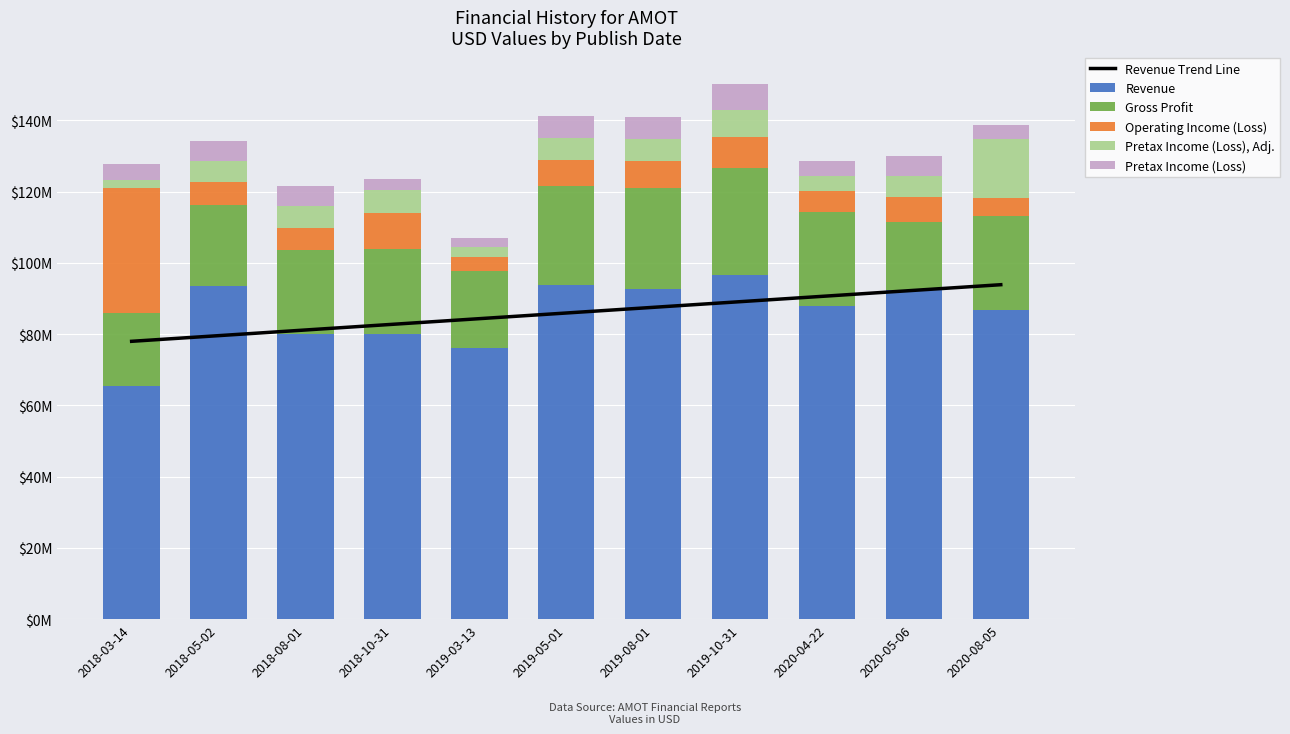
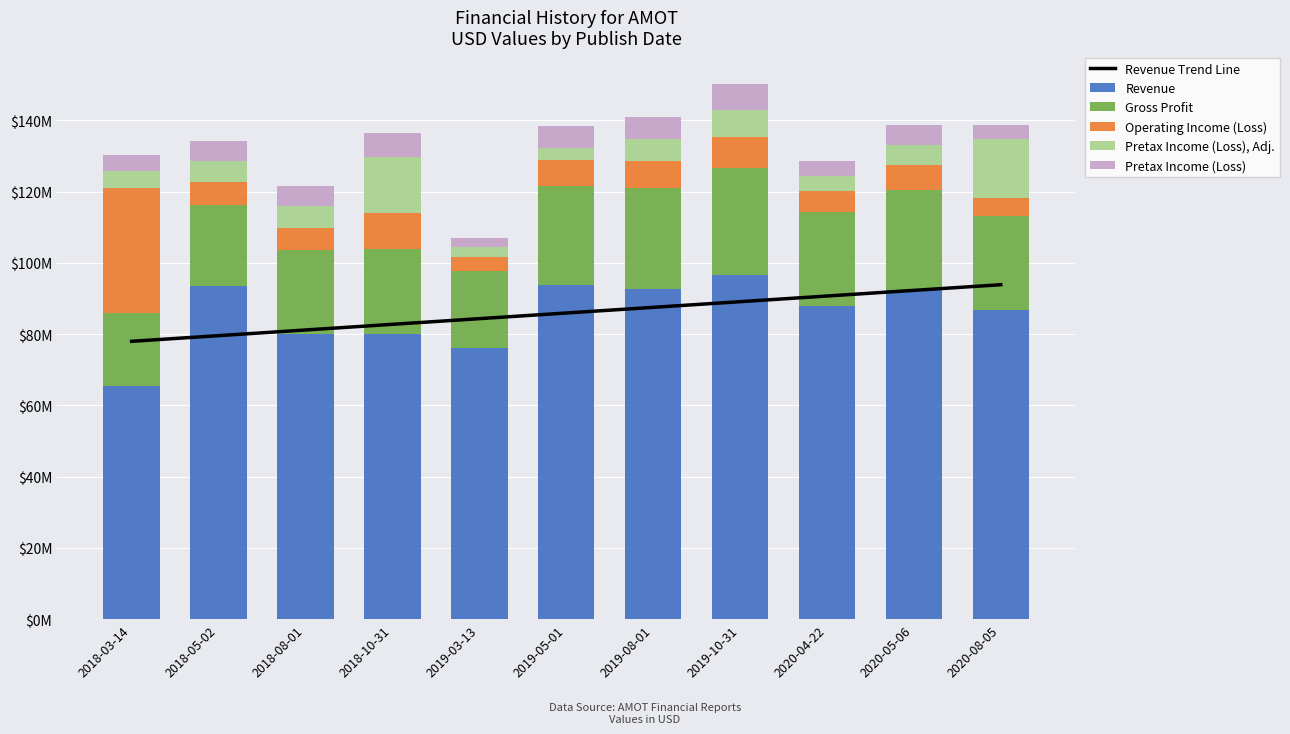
Pretax Income (Loss), Adj., 2018-03-14: $2000000 -> $5000000
Pretax Income (Loss), Adj., 2018-10-31: $7000000 -> $16000000
Pretax Income (Loss), 2018-10-31: $3000000 -> $7000000
Pretax Income (Loss), Adj., 2019-05-01: $6000000 -> $3000000
Gross Profit, 2020-05-06: $19000000 -> $28000000
